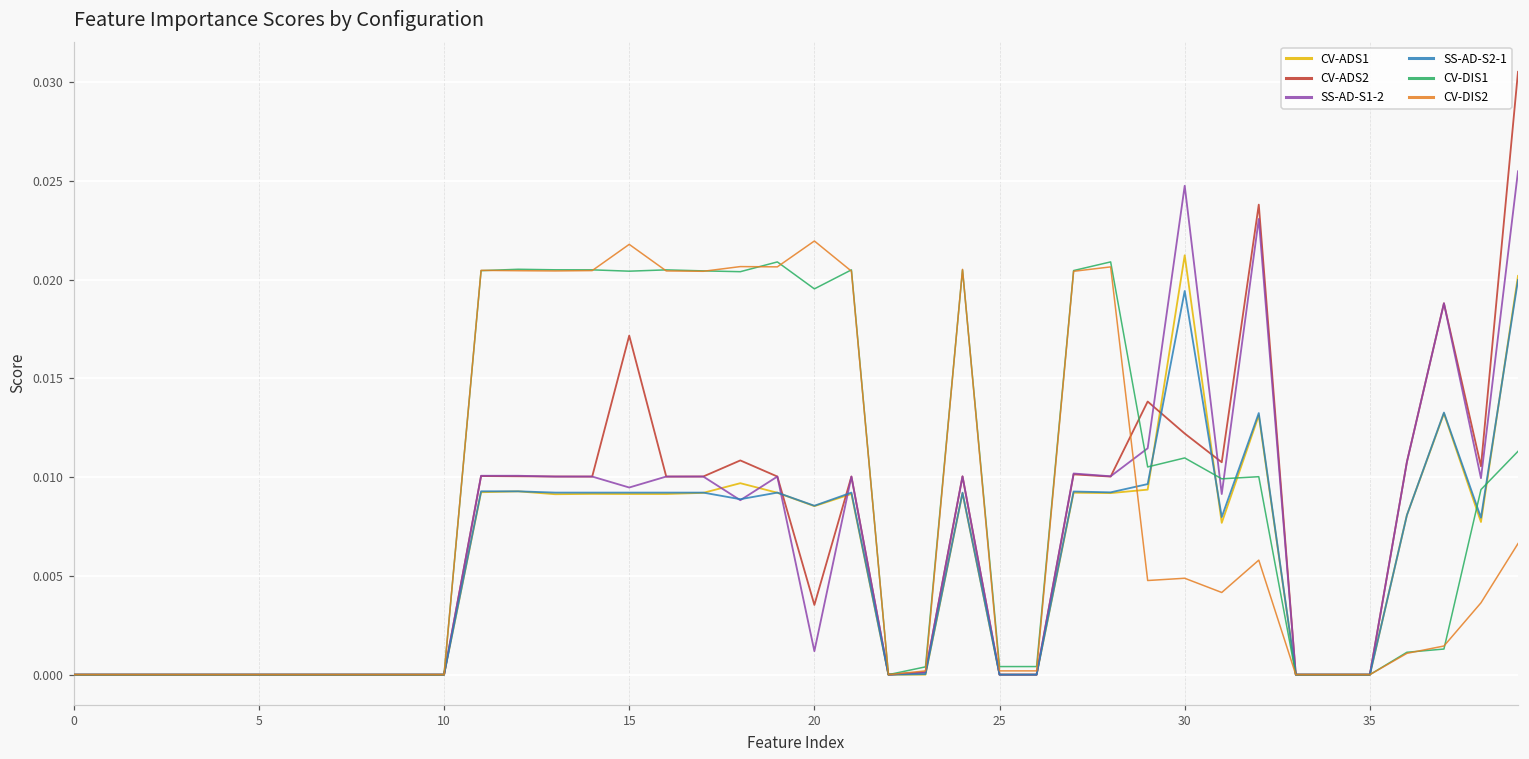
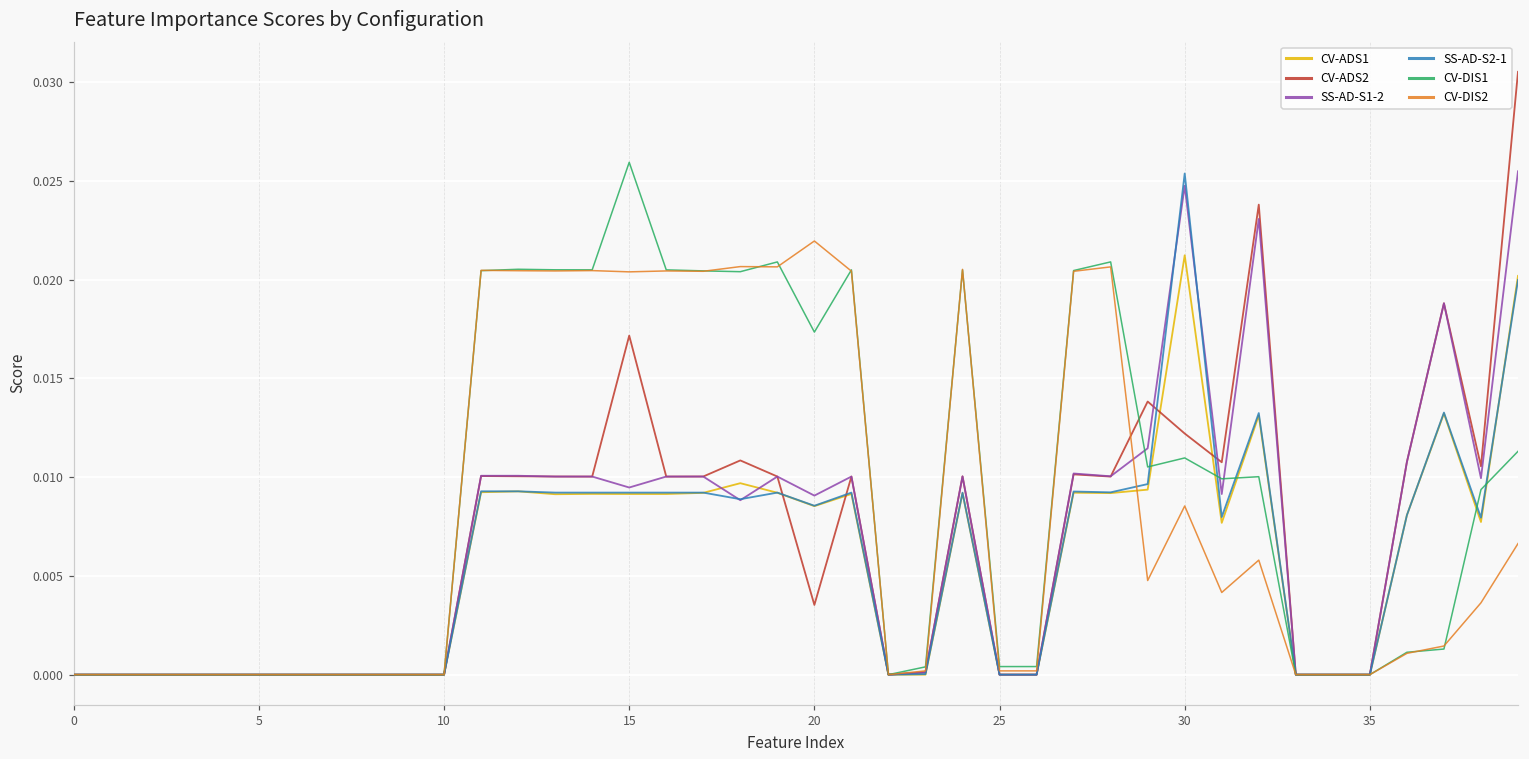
CV-DIS1, 15: 0.0204 -> 0.0259
CV-DIS2, 15: 0.0218 -> 0.0204
SS-AD-S1-2, 20: 0.0012 -> 0.0091
CV-DIS1, 20: 0.0195 -> 0.0173
SS-AD-S2-1, 30: 0.0194 -> 0.0254
CV-DIS2, 30: 0.0049 -> 0.0085
